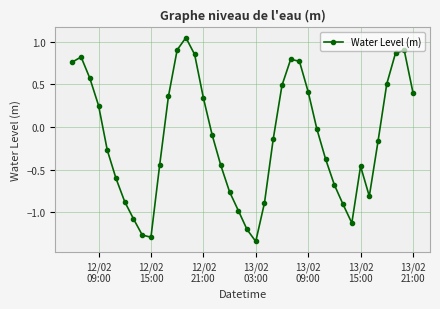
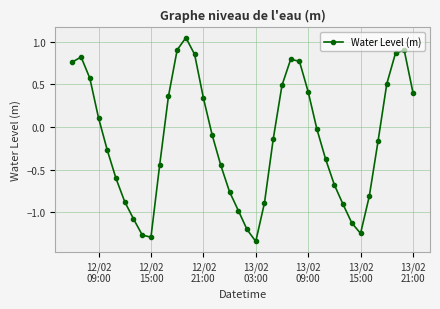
12/02 09:00: 0.3 -> 0.1
13/02 15:00: -0.5 -> -1.2
